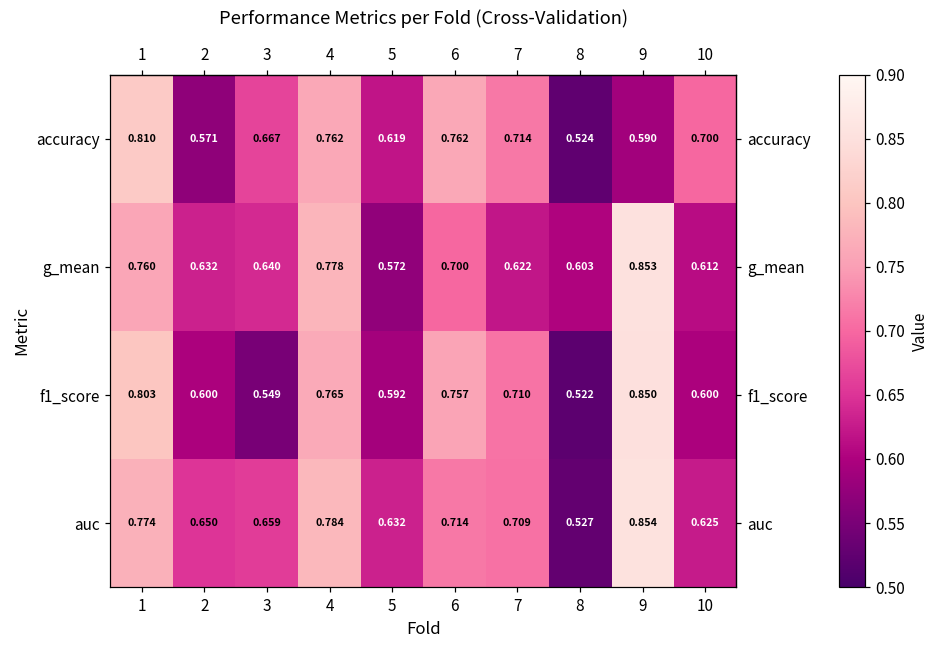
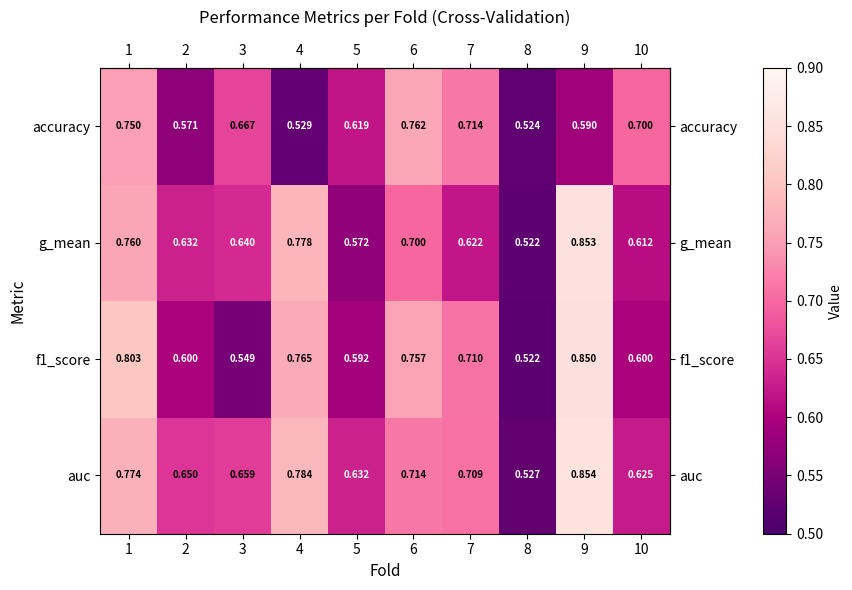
accuracy, 1: 0.810 -> 0.750
accuracy, 4: 0.762 -> 0.529
g_mean, 8: 0.603 -> 0.522
